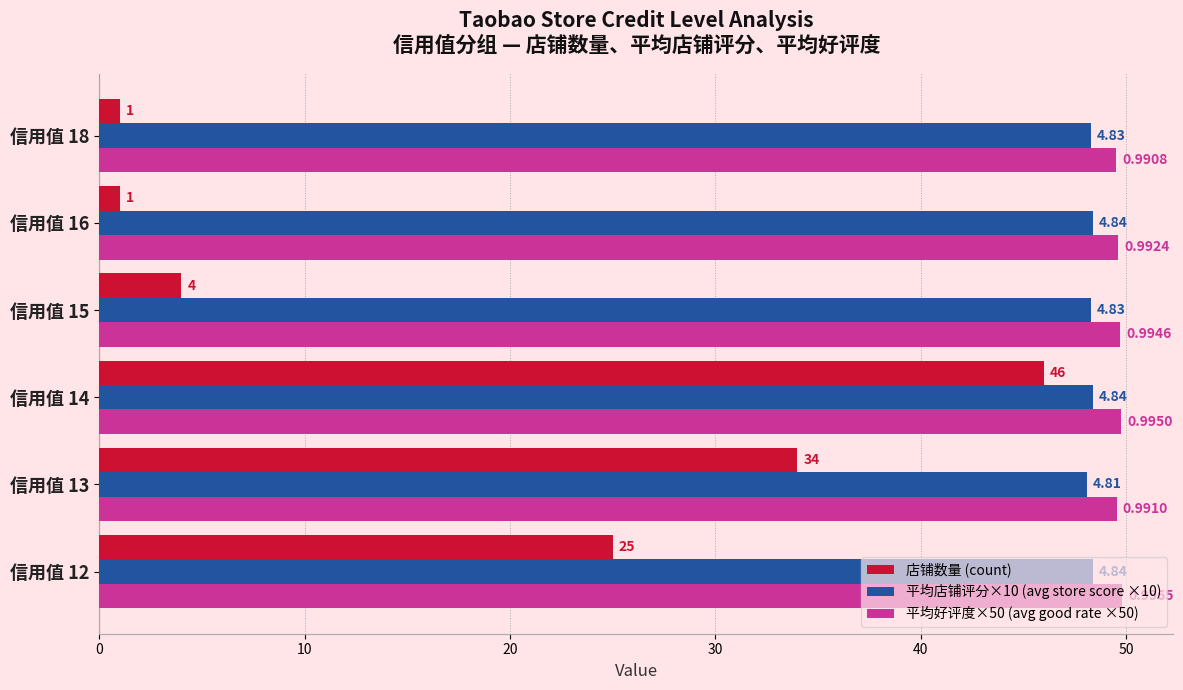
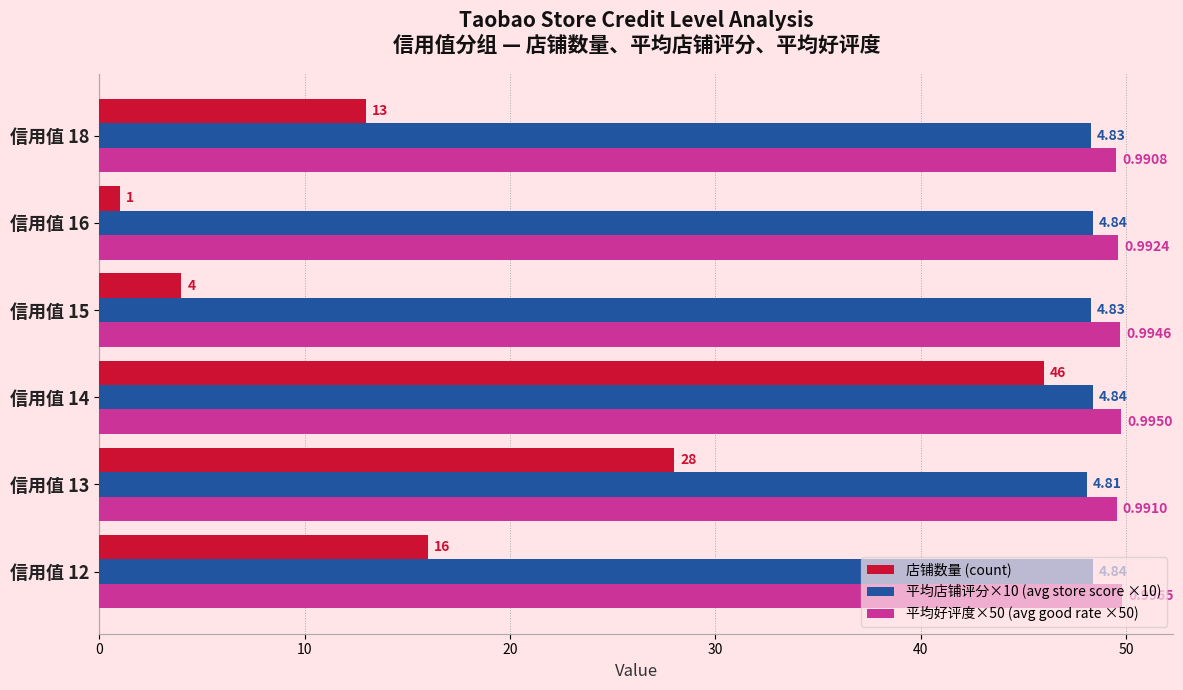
店铺数量 (count), 信用值 18: 1 -> 13
店铺数量 (count), 信用值 13: 34 -> 28
店铺数量 (count), 信用值 12: 25 -> 16
